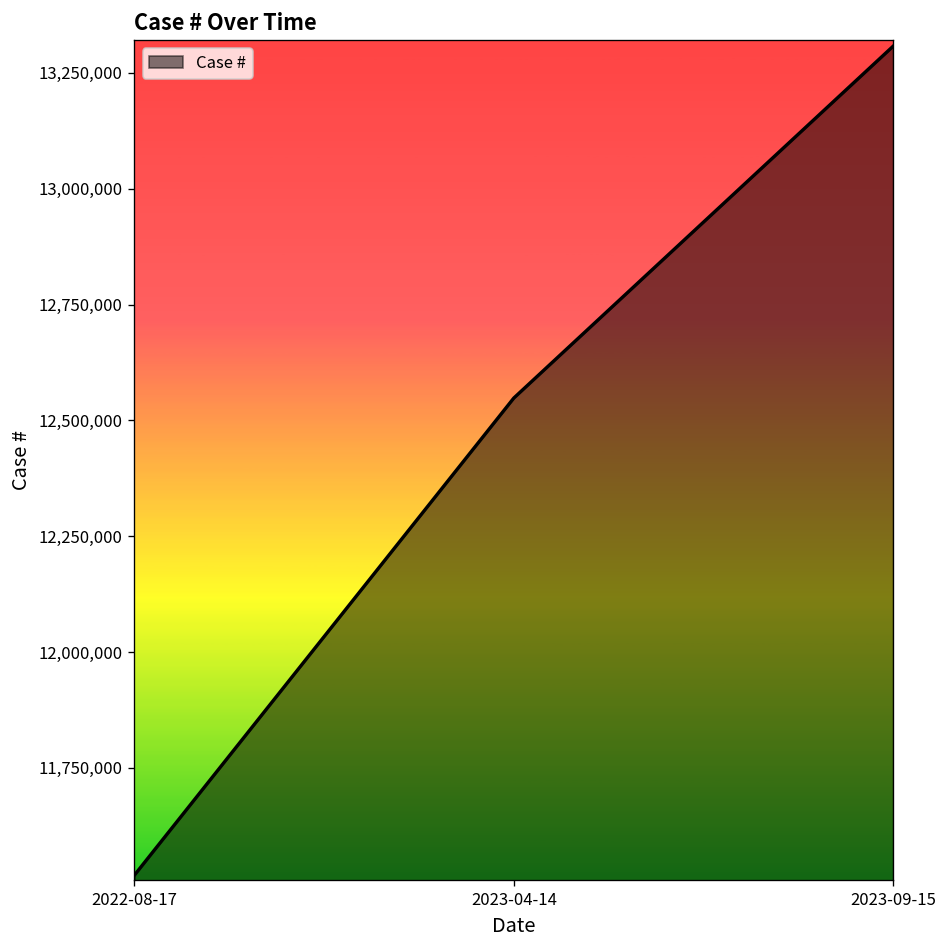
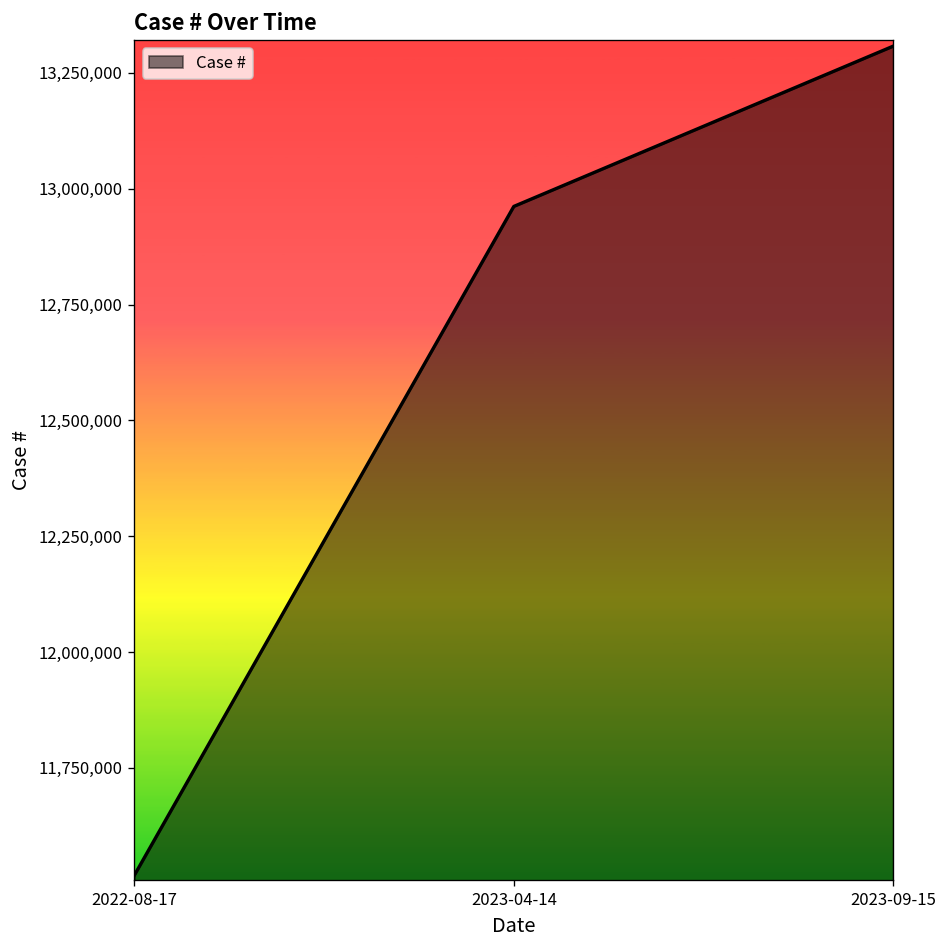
2023-04-14: 12,550,000 -> 12,960,000
